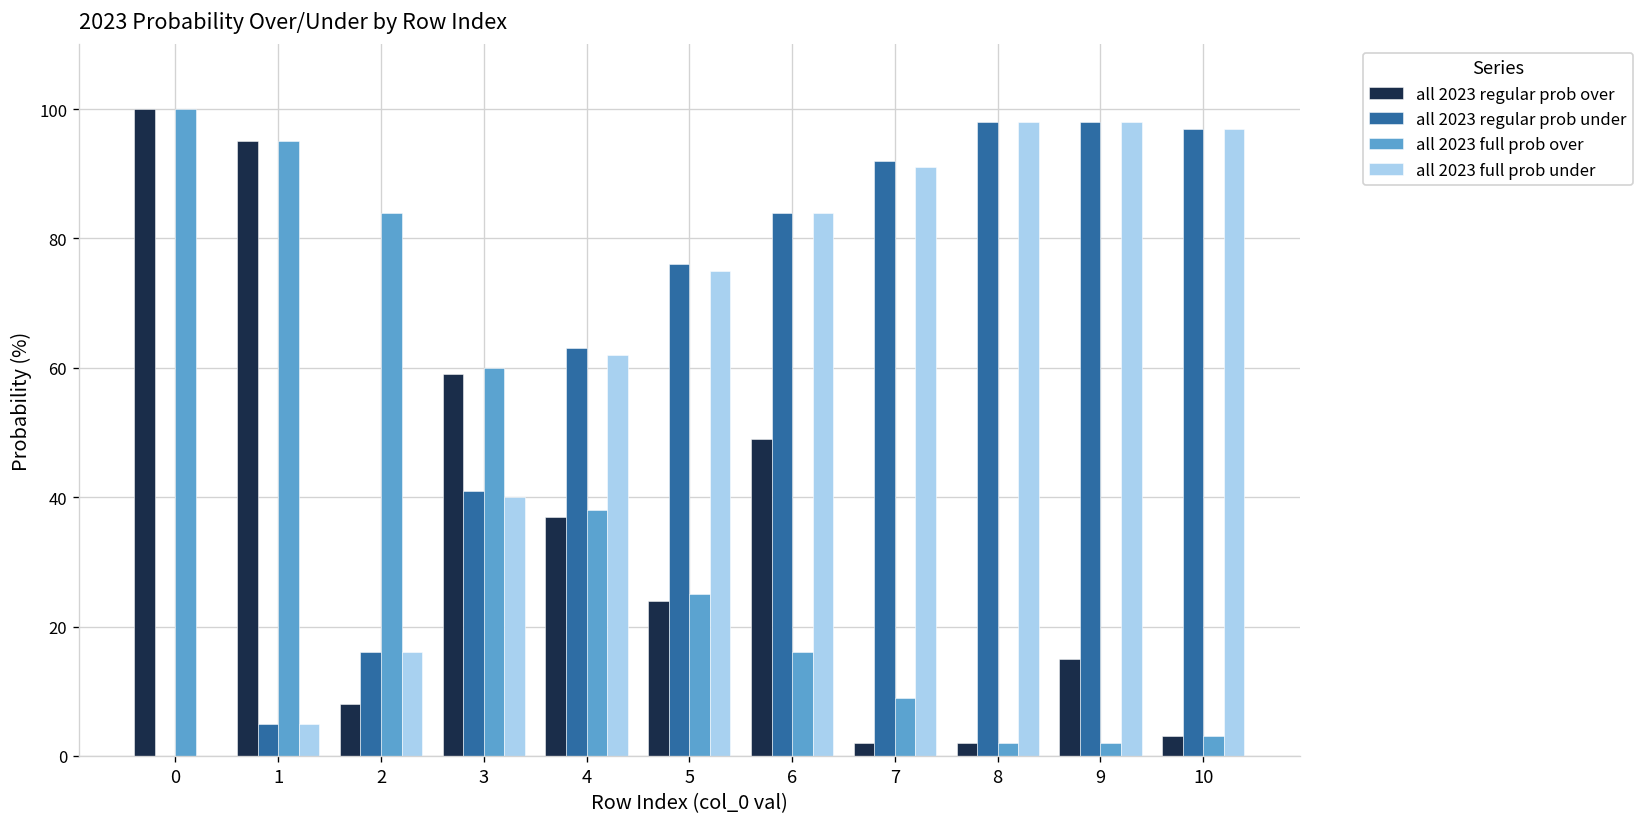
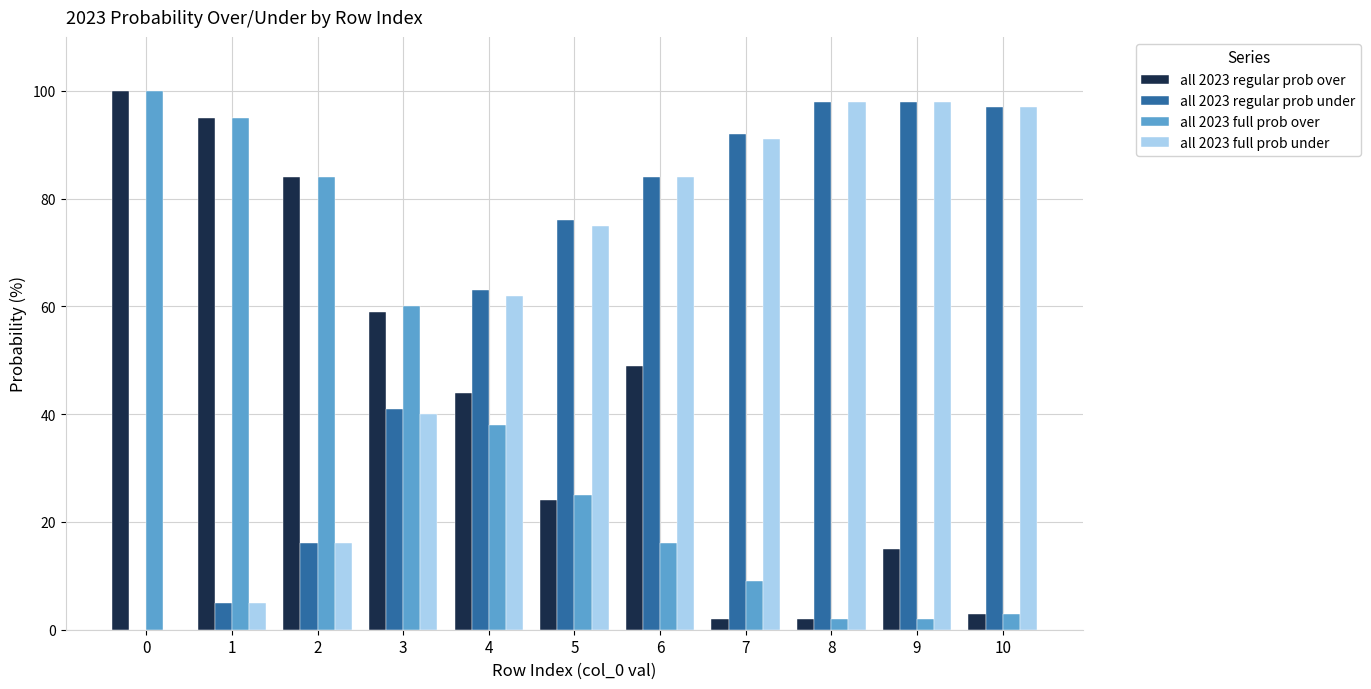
all 2023 regular prob over, 2: 8 -> 84
all 2023 regular prob over, 4: 37 -> 44
